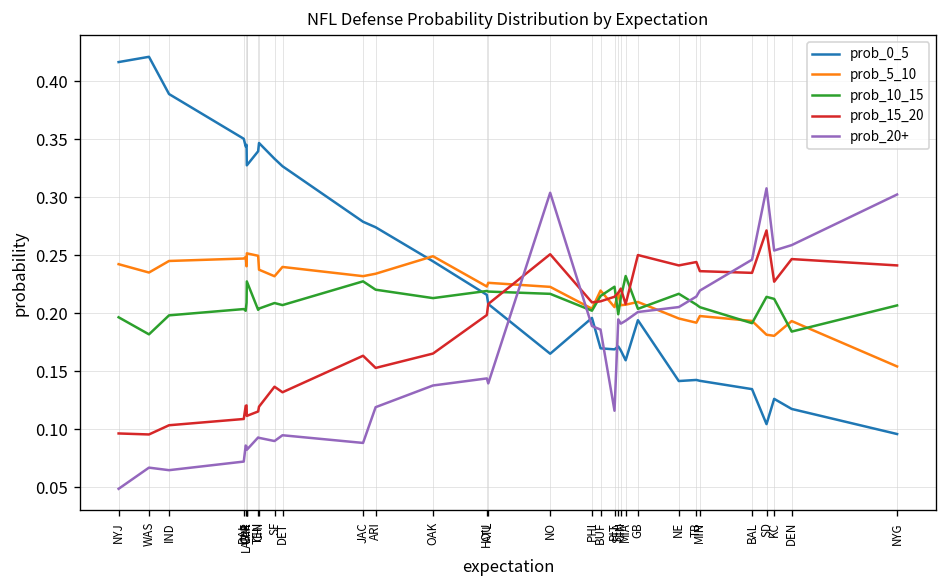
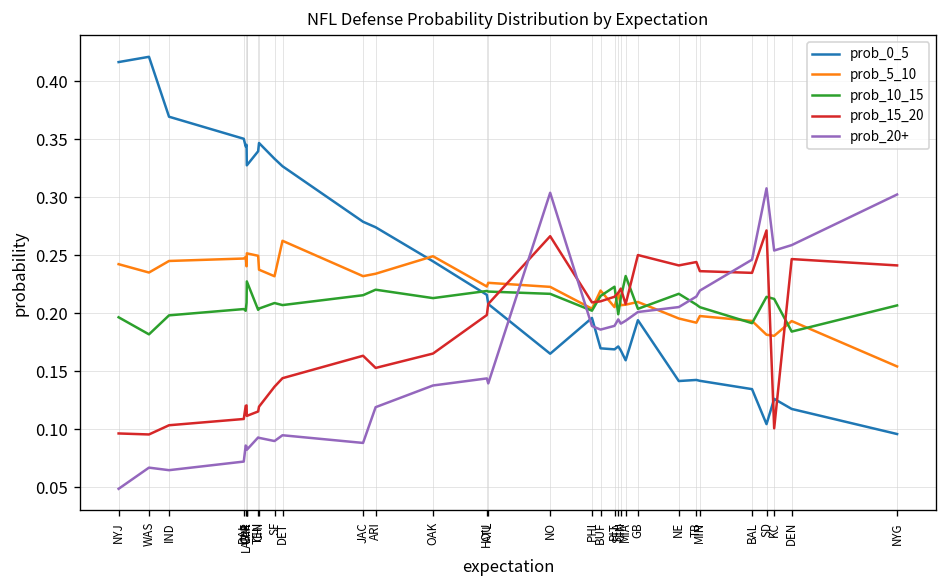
prob_0_5, IND: 0.39 -> 0.37
prob_5_10, DET: 0.24 -> 0.26
prob_15_20, DET: 0.13 -> 0.14
prob_10_15, JAC: 0.23 -> 0.22
prob_15_20, NO: 0.25 -> 0.27
prob_20+, PIT: 0.12 -> 0.19
prob_15_20, KC: 0.23 -> 0.10
